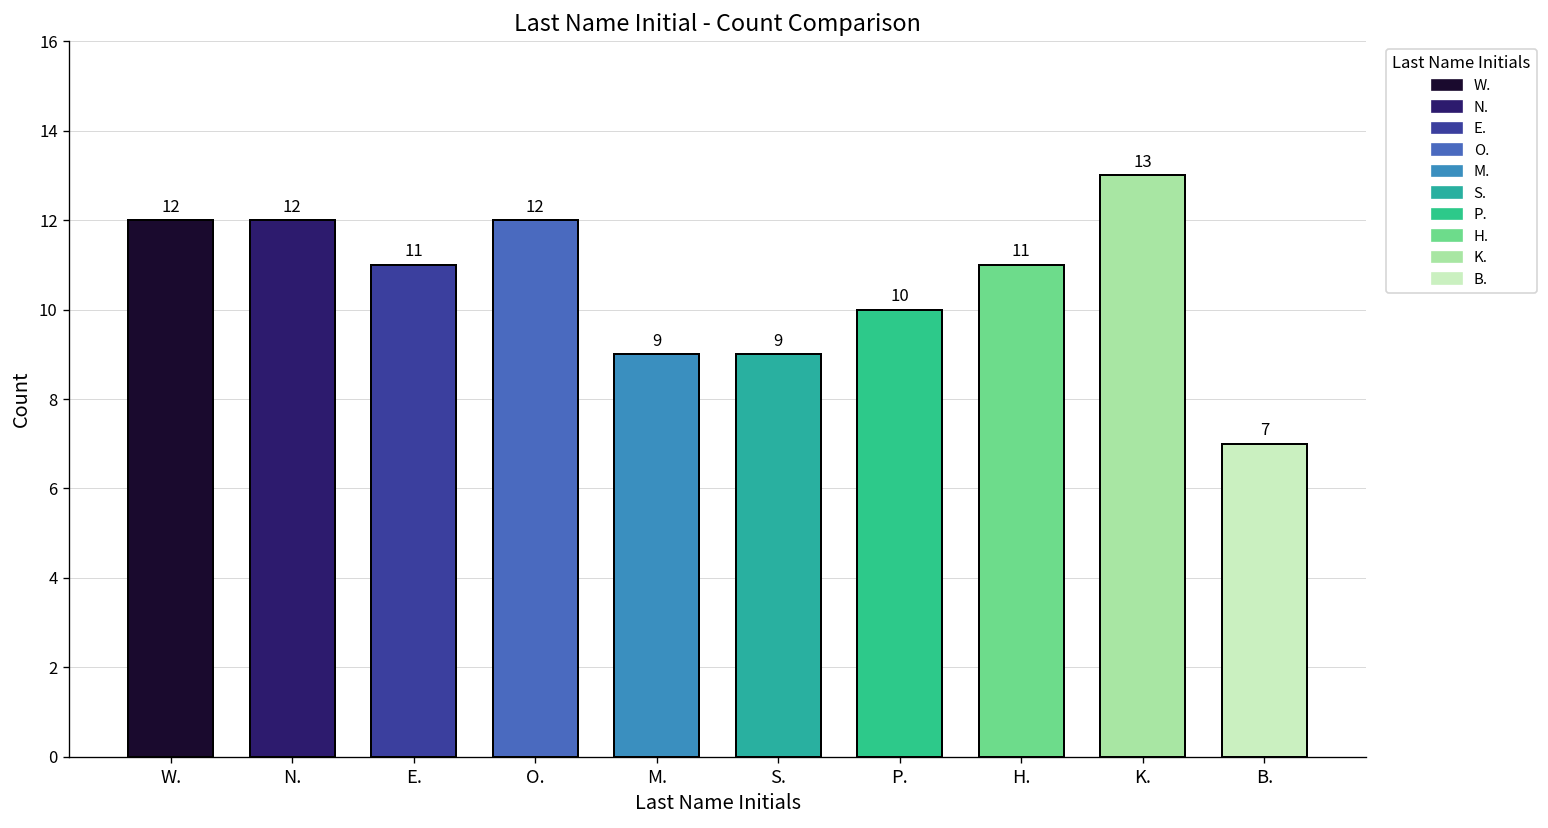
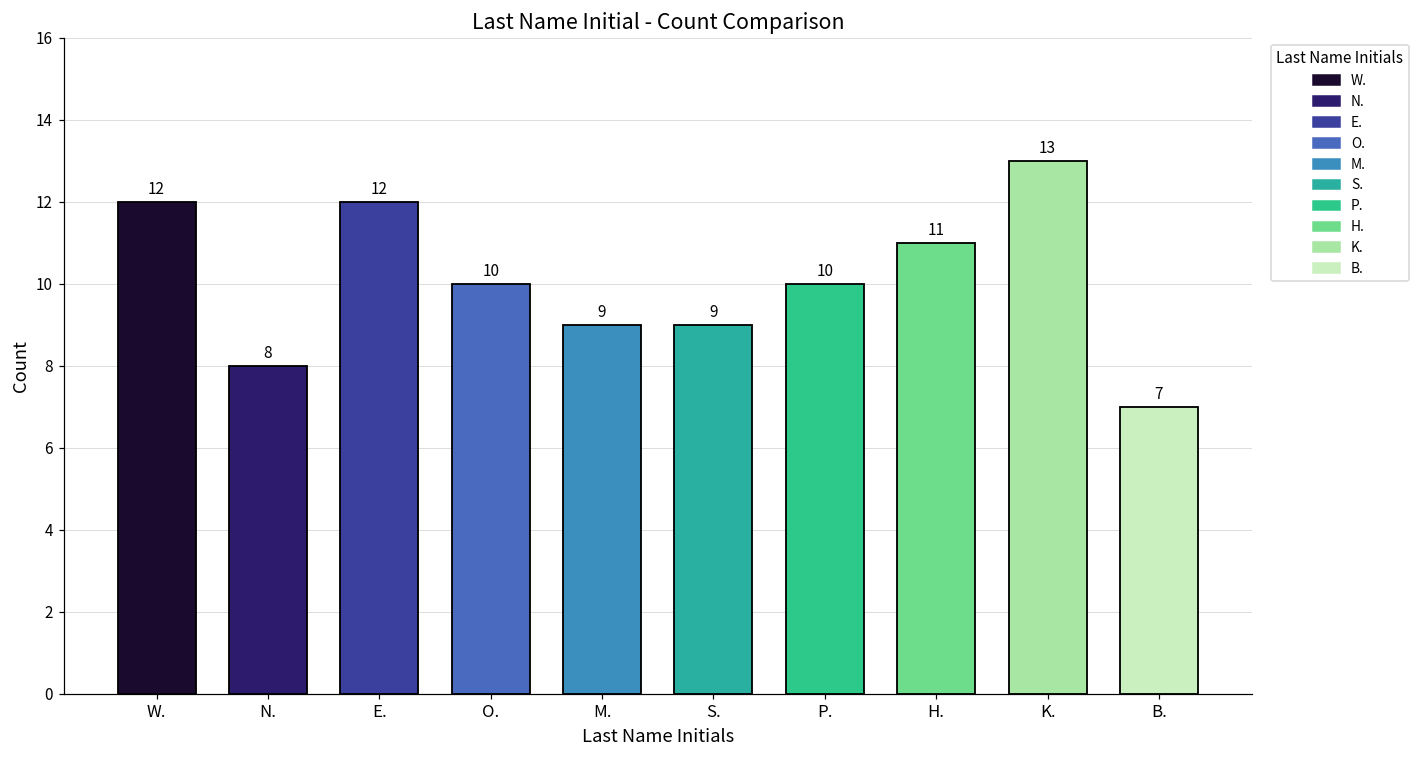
N.: 12 -> 8
E.: 11 -> 12
O.: 12 -> 10
